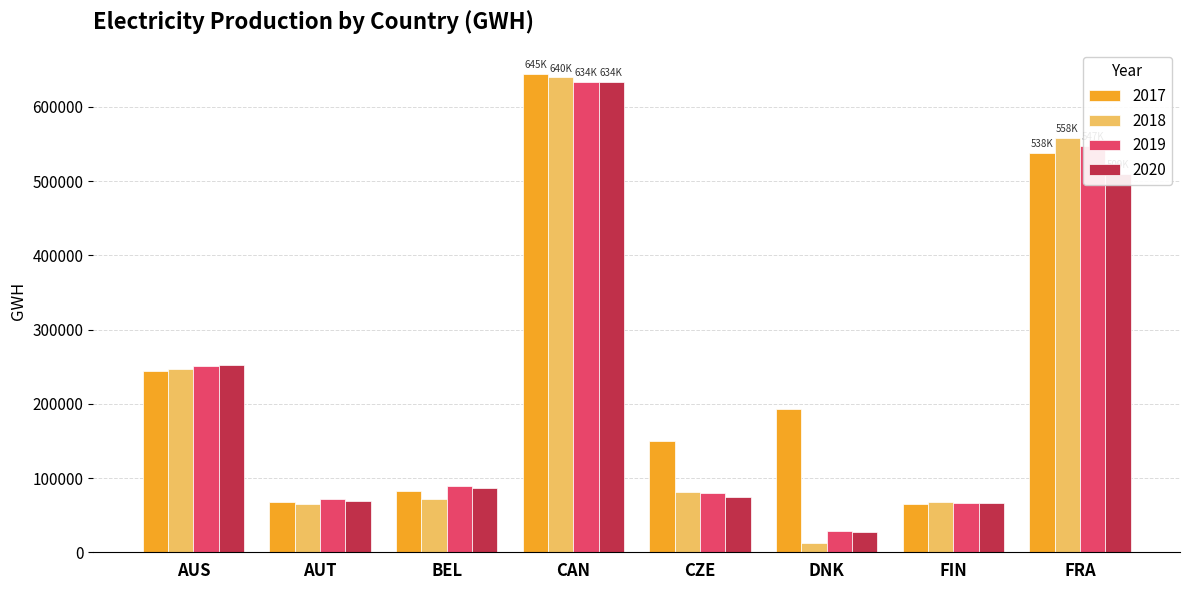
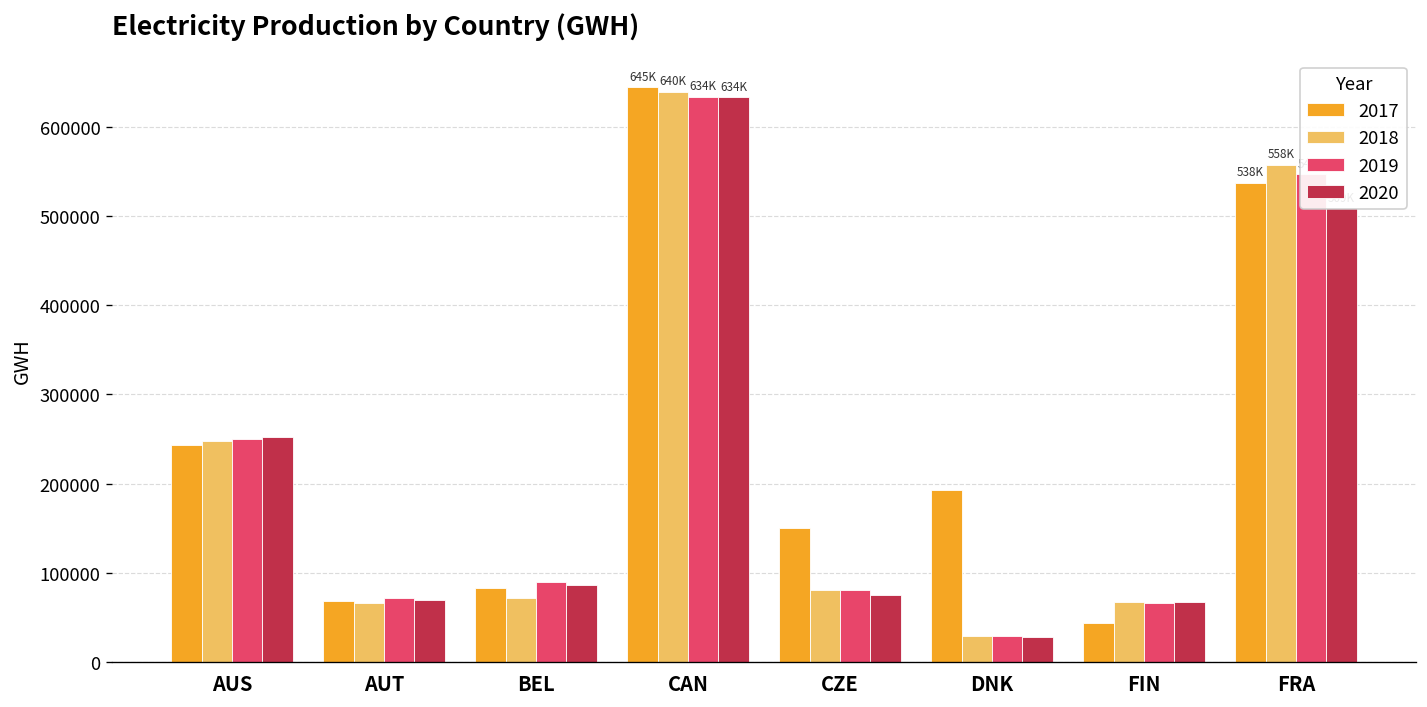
2018, DNK: 10000 -> 30000
2017, FIN: 70000 -> 40000
